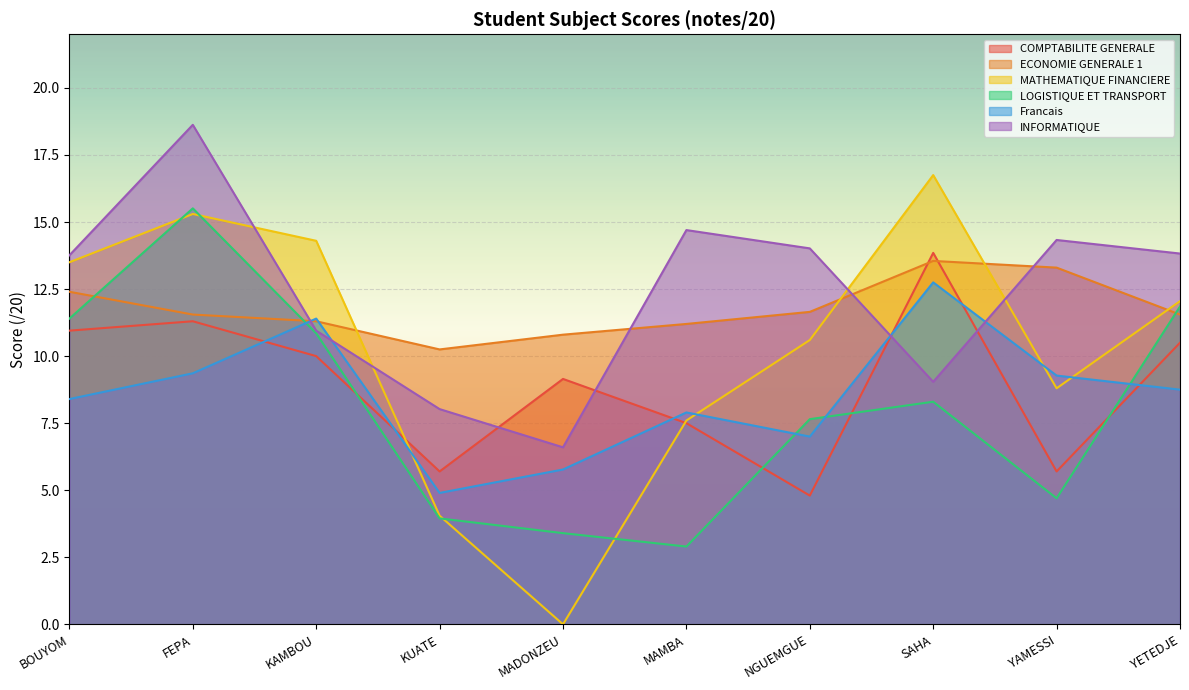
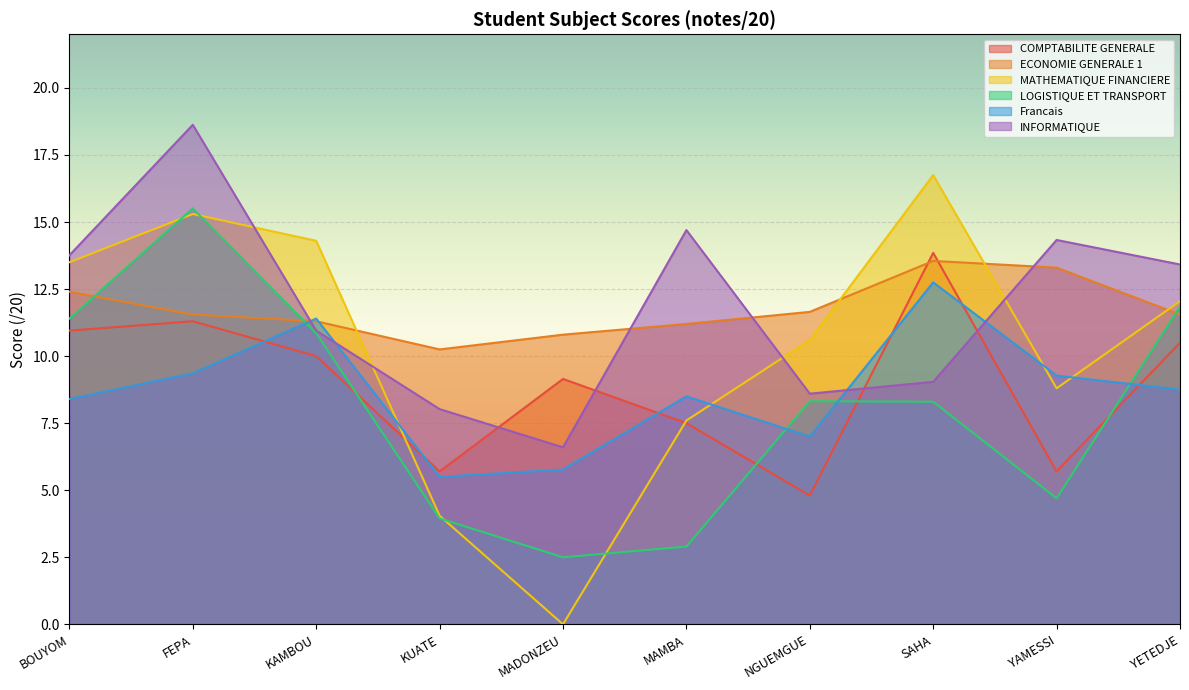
Francais, KUATE: 4.9 -> 5.5
LOGISTIQUE ET TRANSPORT, MADONZEU: 3.4 -> 2.5
Francais, MAMBA: 7.9 -> 8.5
LOGISTIQUE ET TRANSPORT, NGUEMGUE: 7.7 -> 8.3
INFORMATIQUE, NGUEMGUE: 14.0 -> 8.6
INFORMATIQUE, YETEDJE: 13.8 -> 13.4
